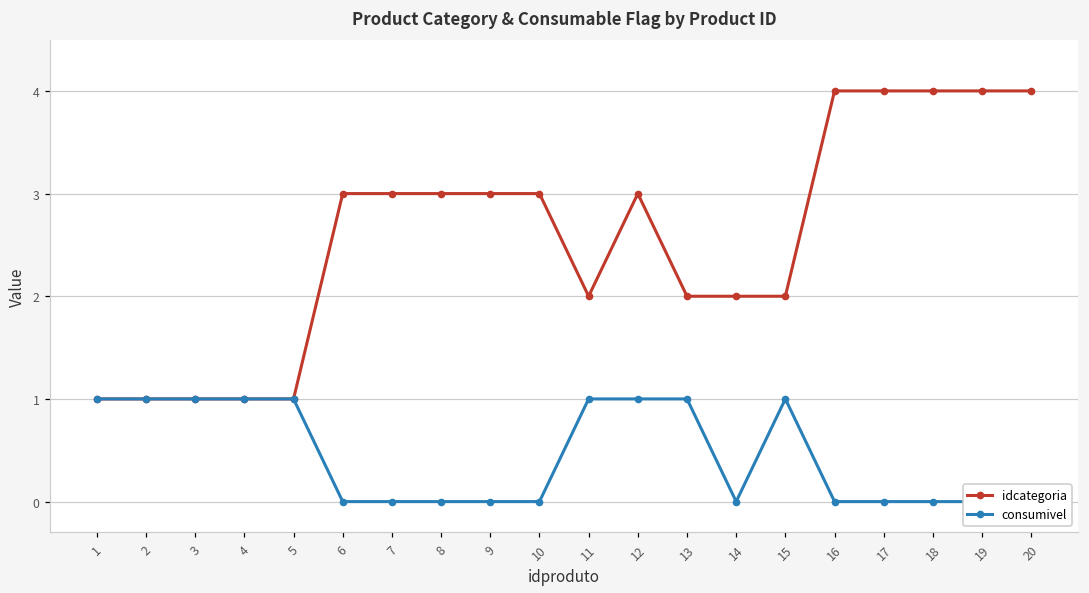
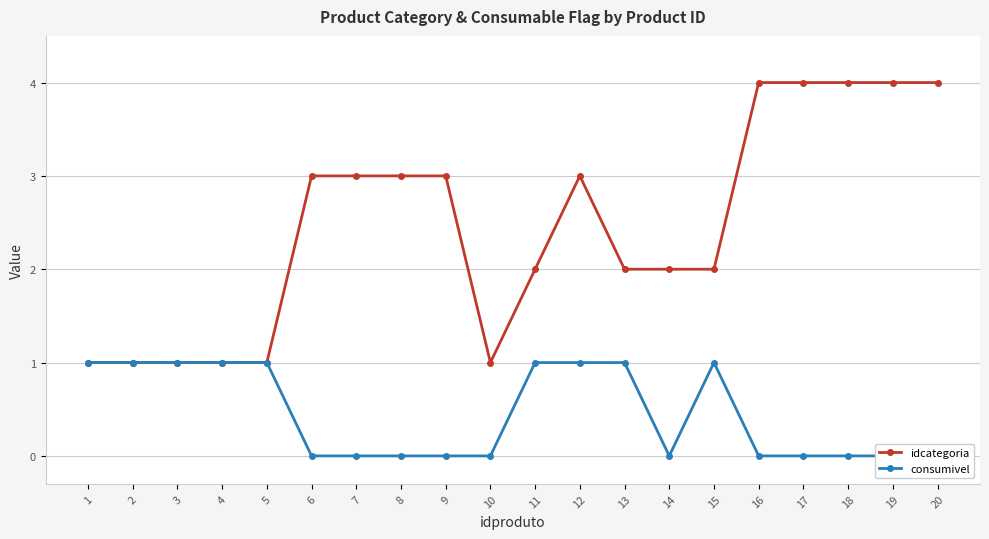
idcategoria, 10: 3 -> 1
